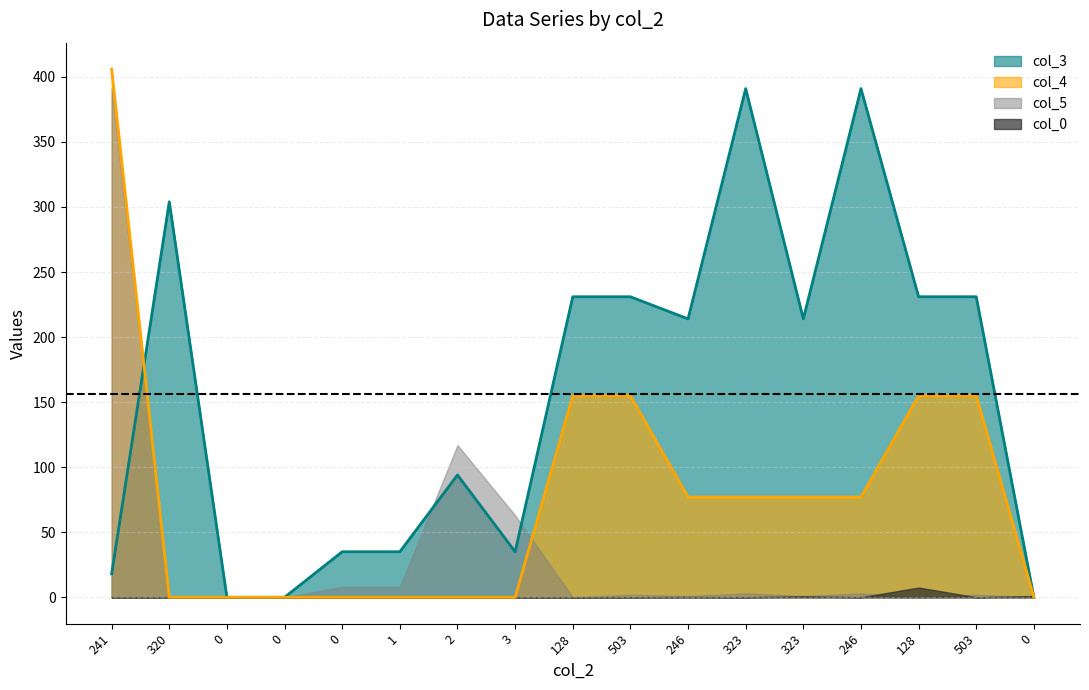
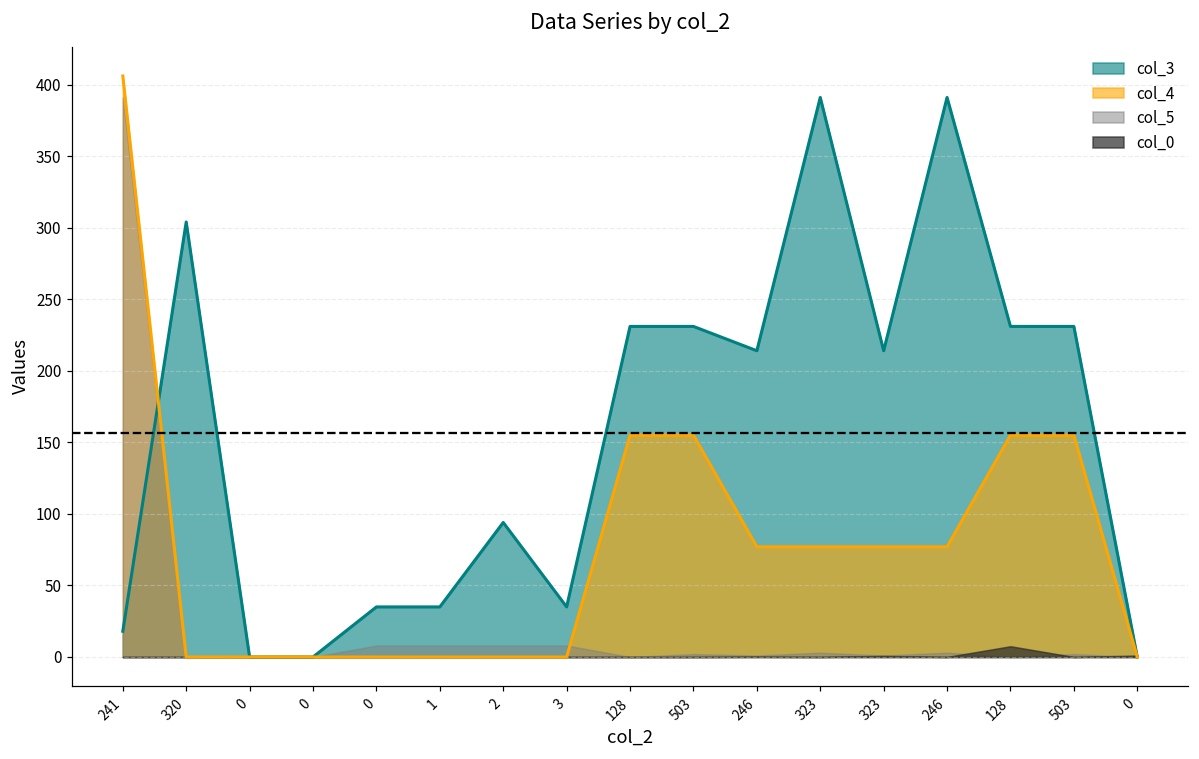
col_5, 2: 117 -> 8
col_5, 3: 63 -> 8
